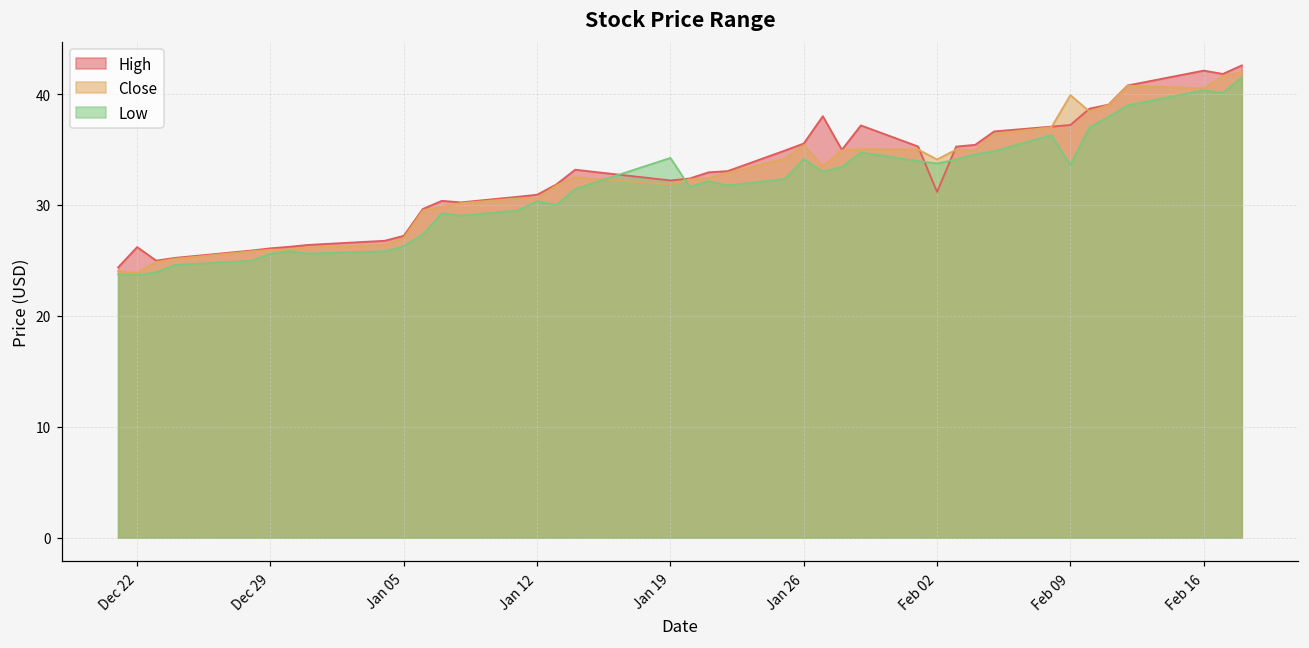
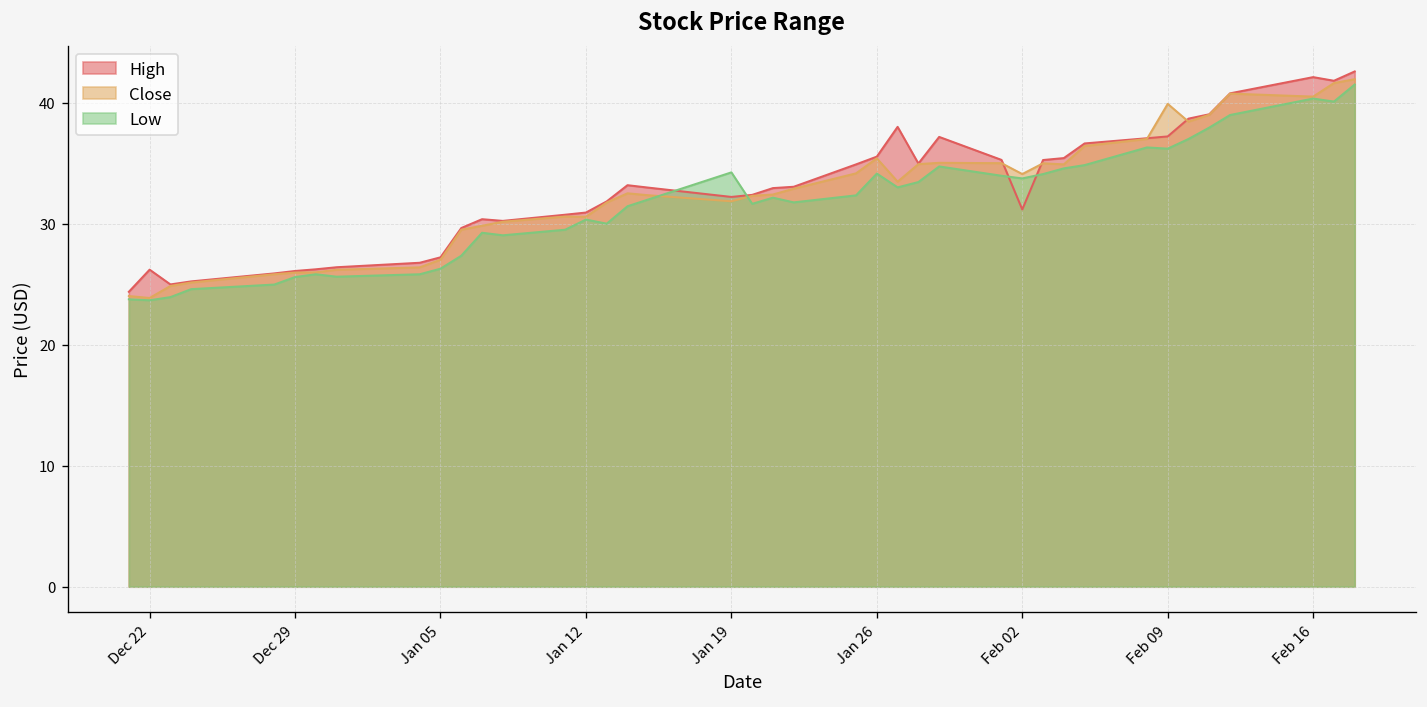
Low, Feb 09: 33.6 -> 36.2
